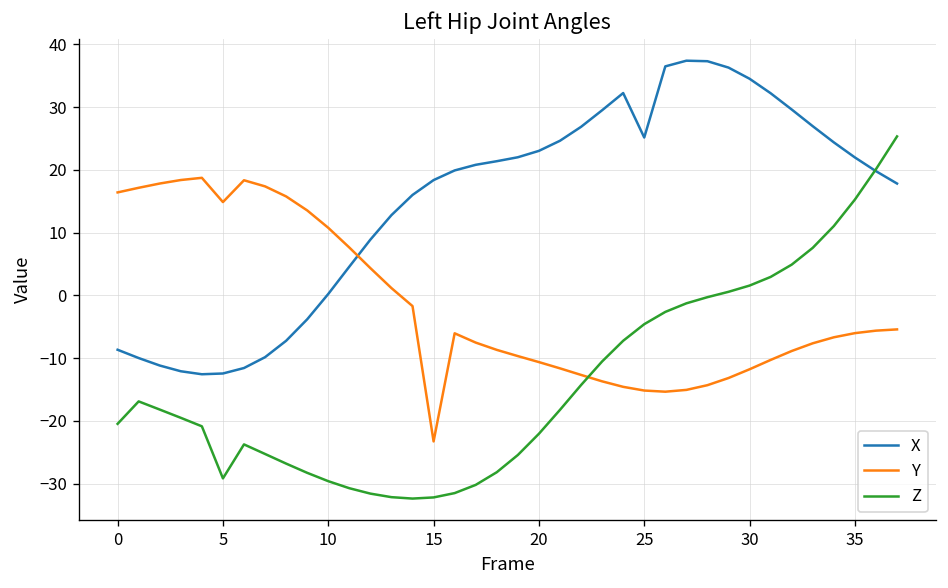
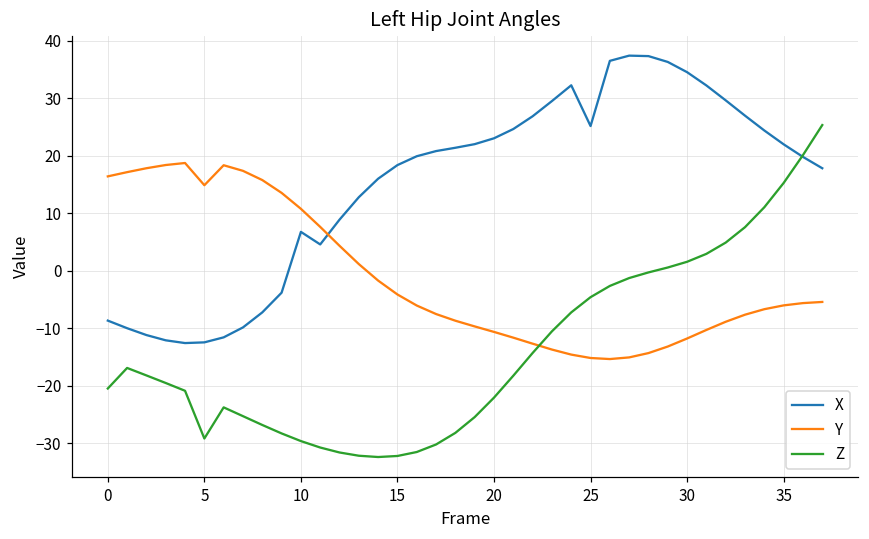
X, 10: 0 -> 7
Y, 15: -23 -> -4
